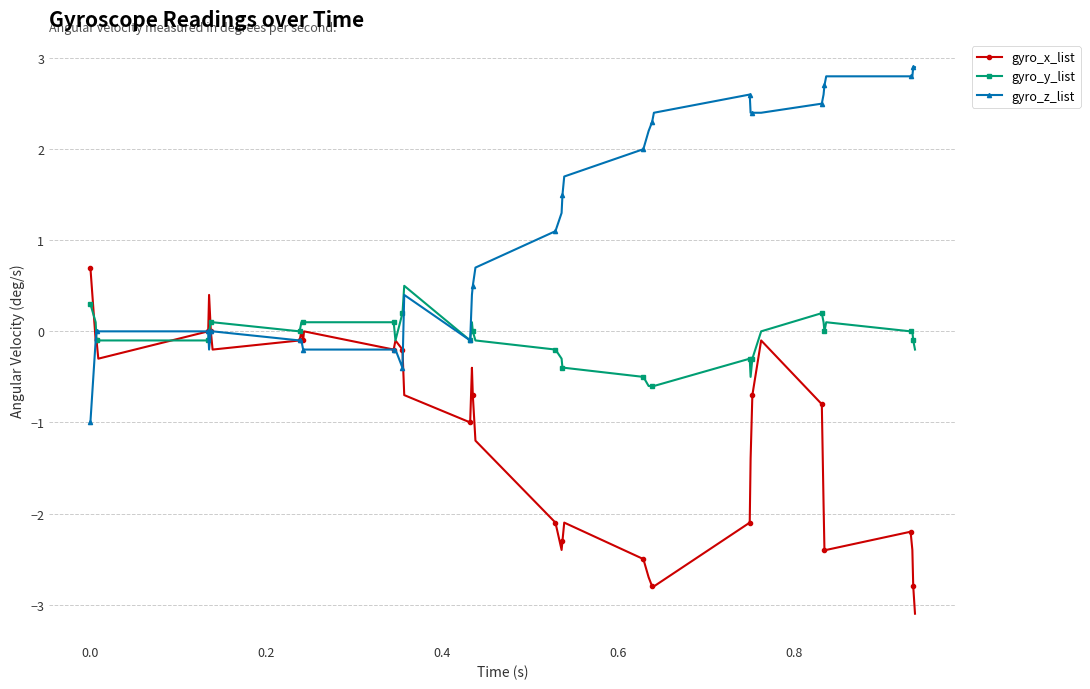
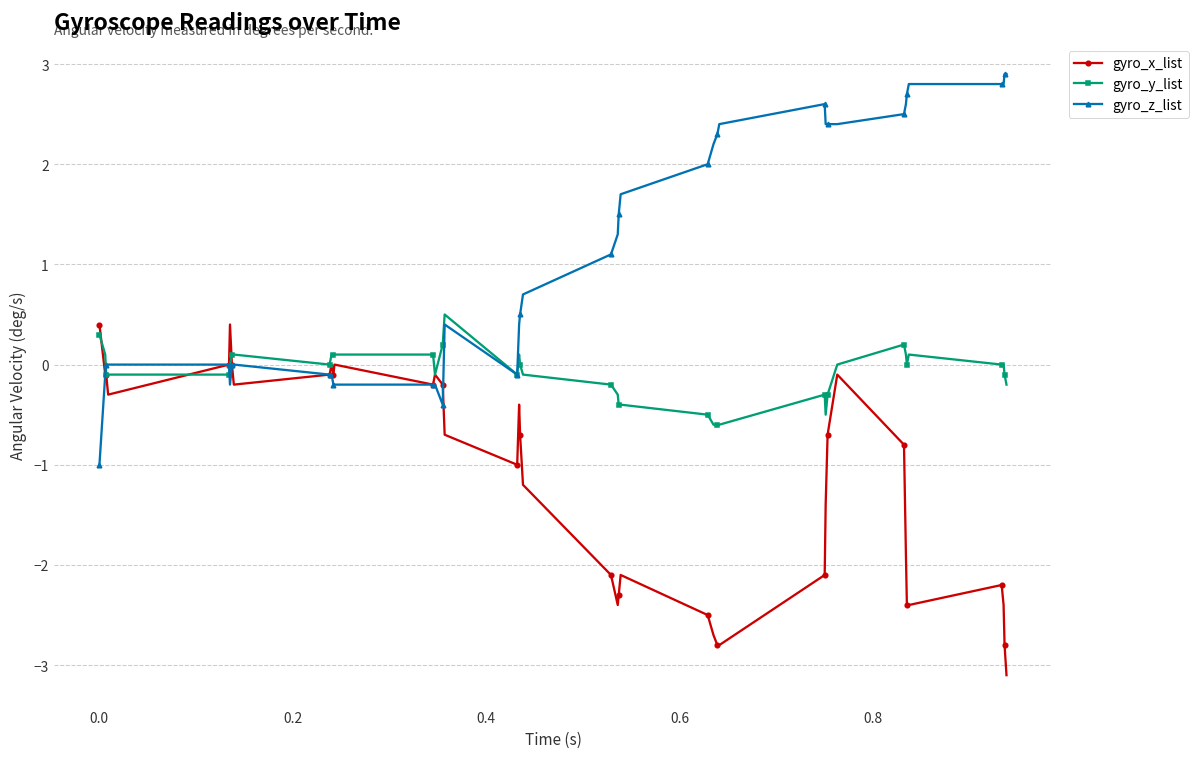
gyro_x_list, 0.0: 0.7 -> 0.4
